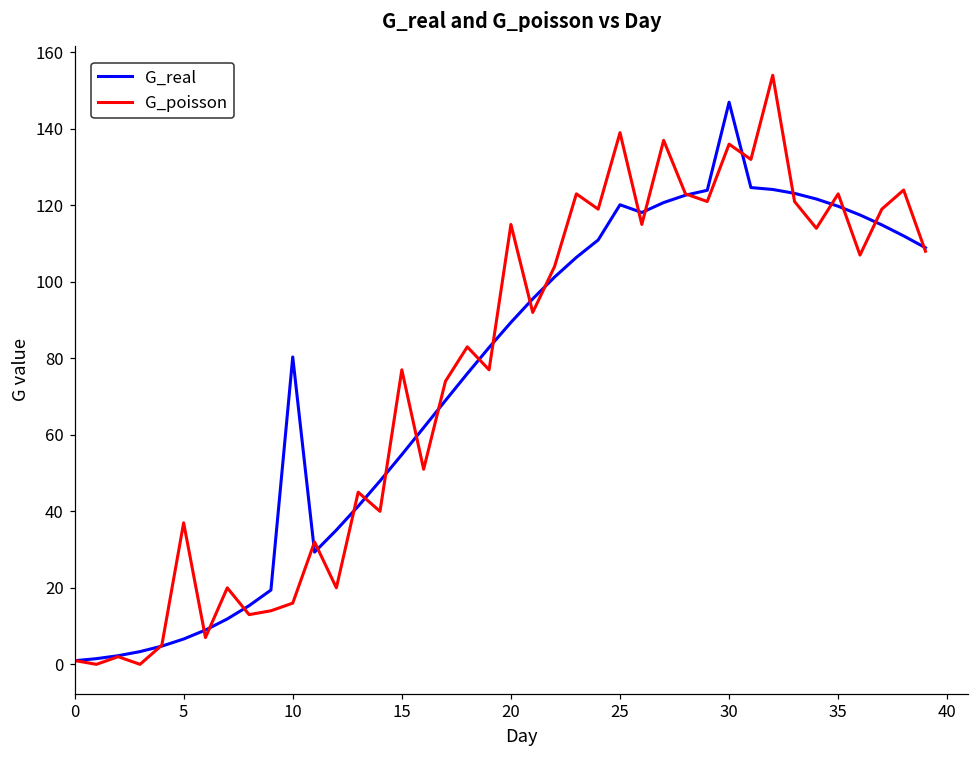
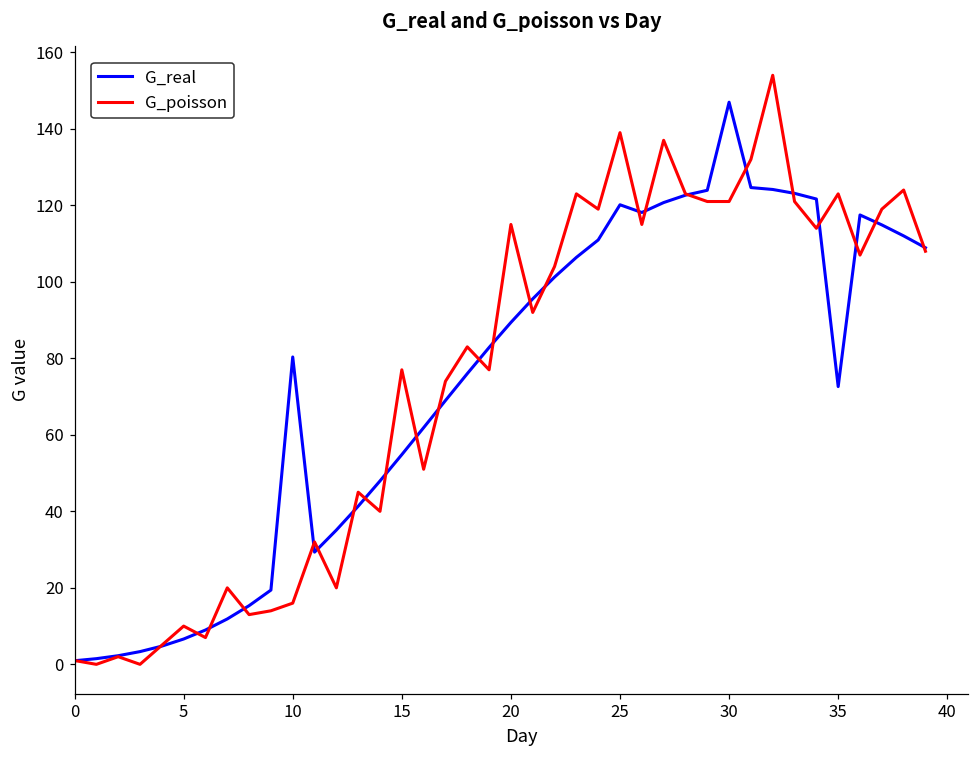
G_poisson, 5: 37 -> 10
G_poisson, 30: 136 -> 121
G_real, 35: 120 -> 73
